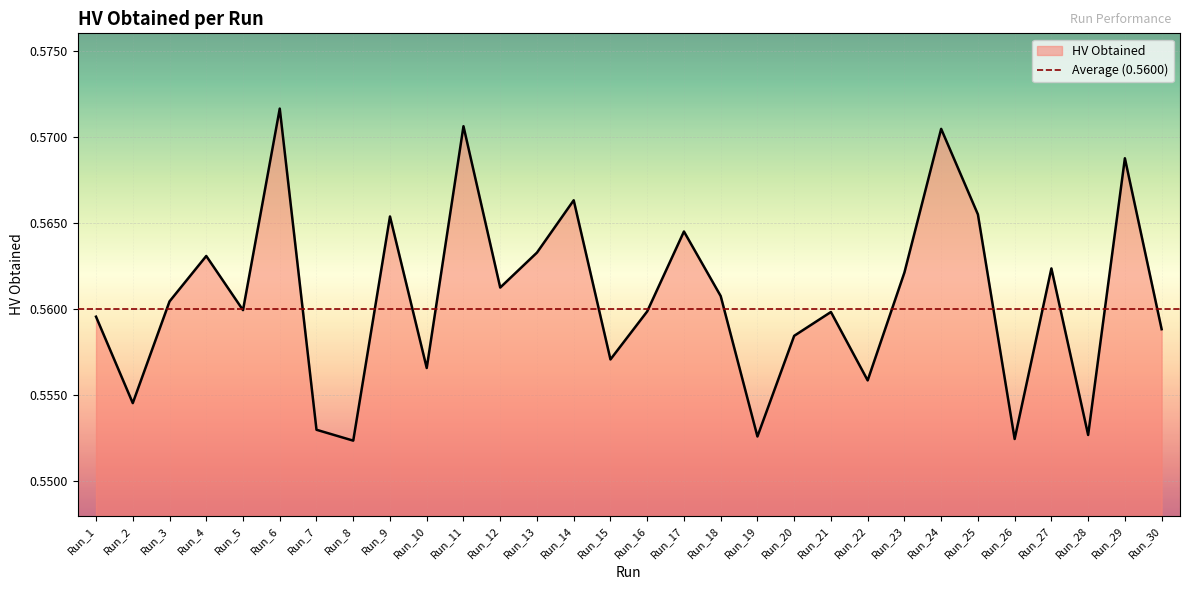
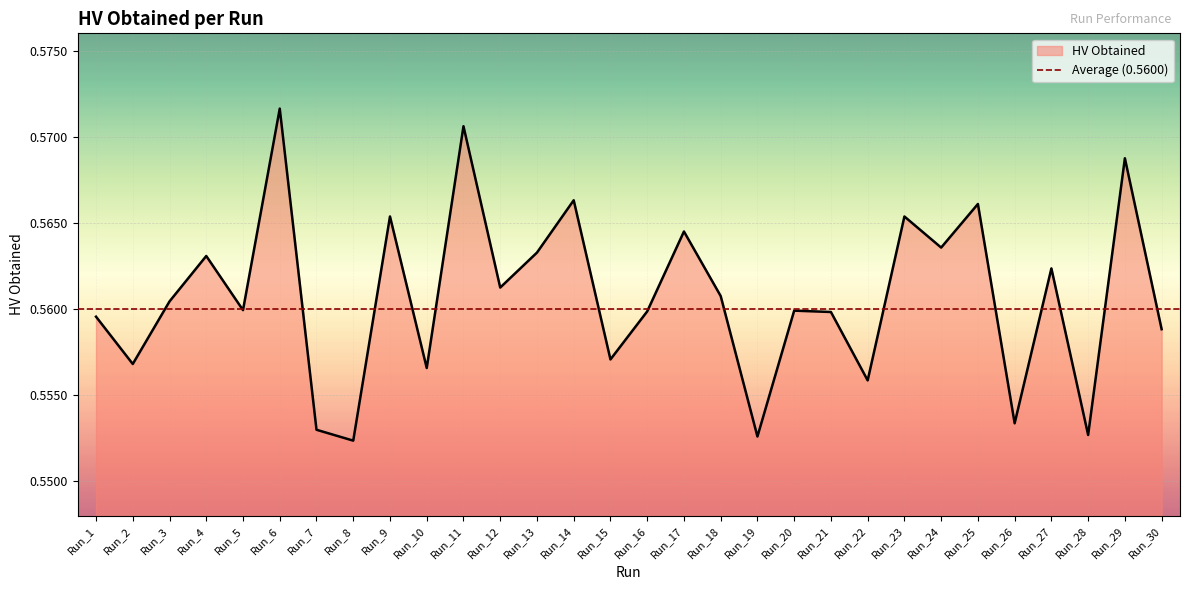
Run_2: 0.5545 -> 0.5568
Run_20: 0.5584 -> 0.5599
Run_23: 0.5621 -> 0.5654
Run_24: 0.5705 -> 0.5636
Run_25: 0.5655 -> 0.5661
Run_26: 0.5525 -> 0.5534
